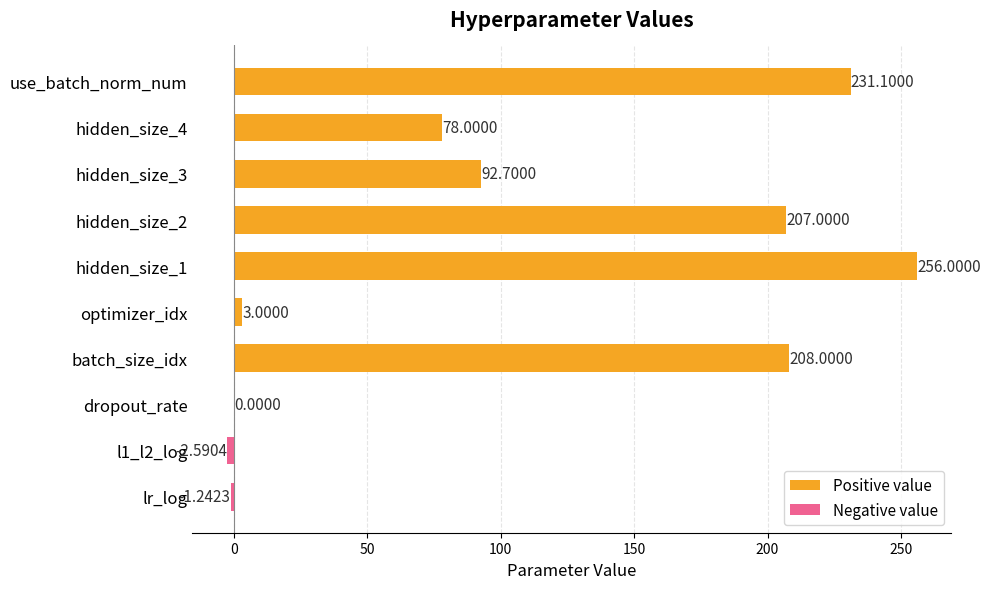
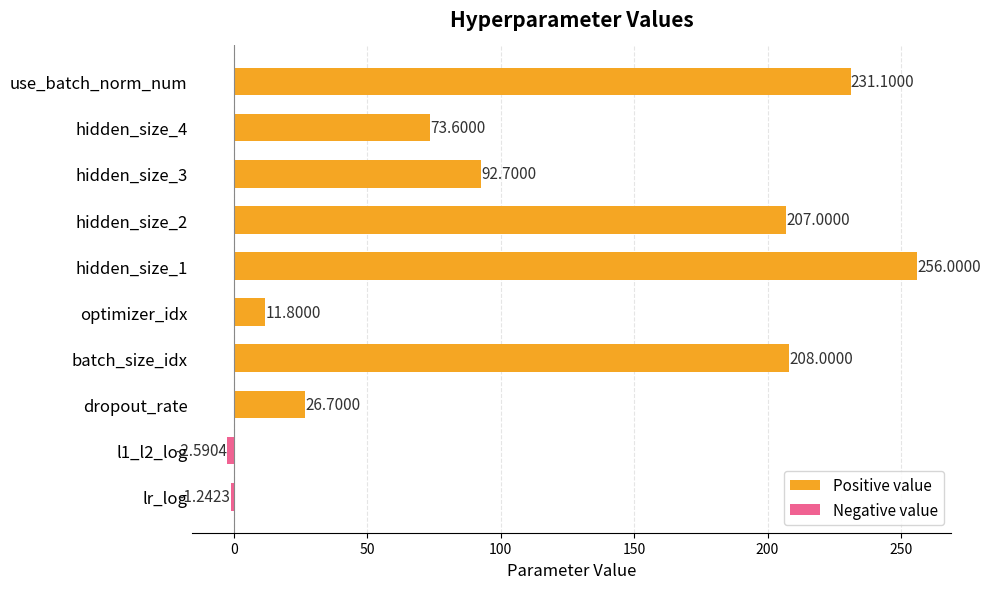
hidden_size_4: 78.0000 -> 73.6000
optimizer_idx: 3.0000 -> 11.8000
dropout_rate: 0.0000 -> 26.7000
